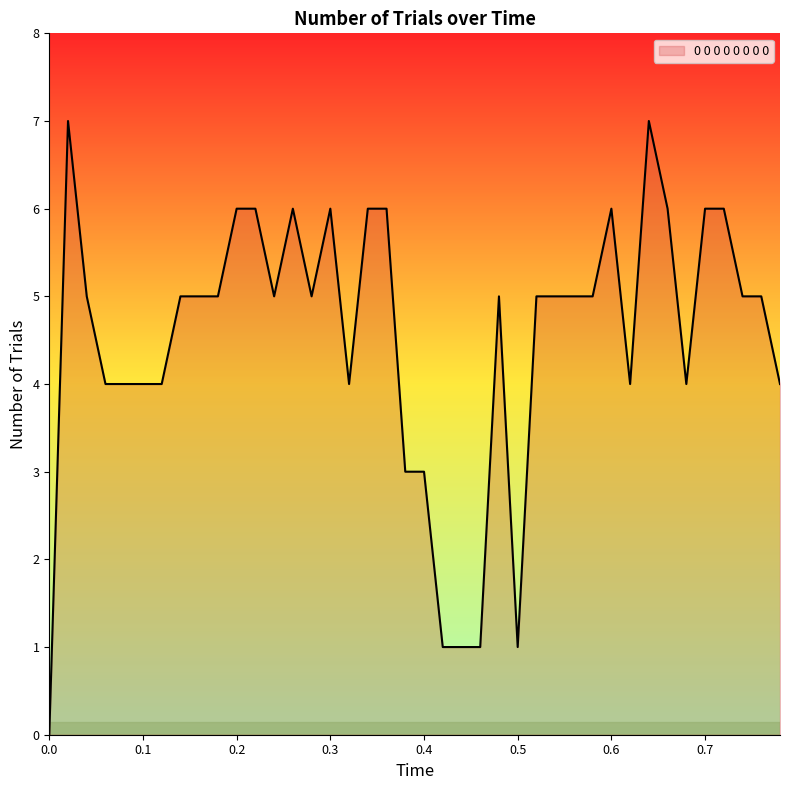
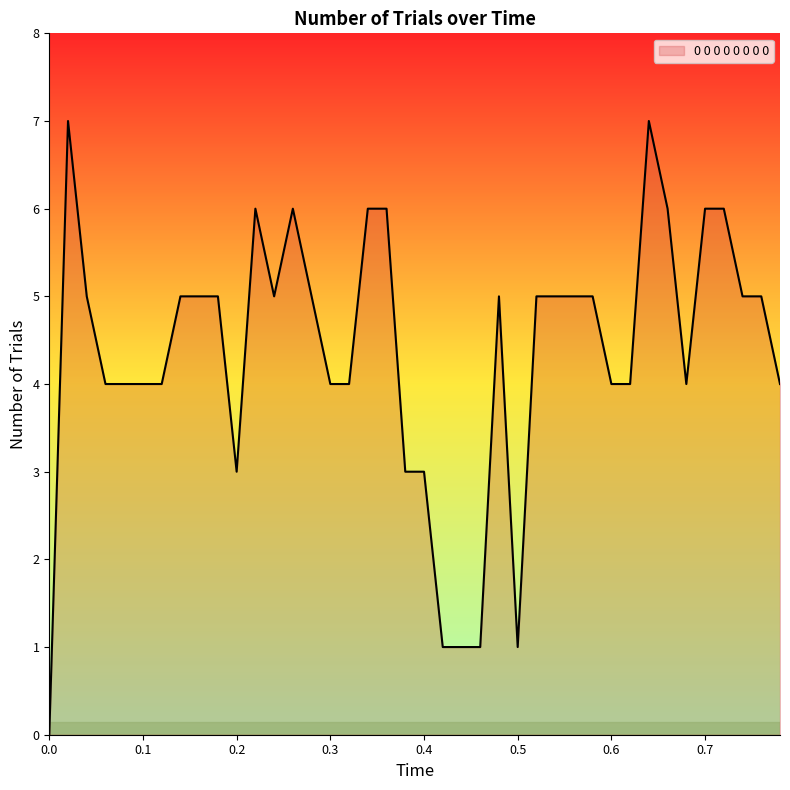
0.2: 6 -> 3
0.3: 6 -> 4
0.6: 6 -> 4
